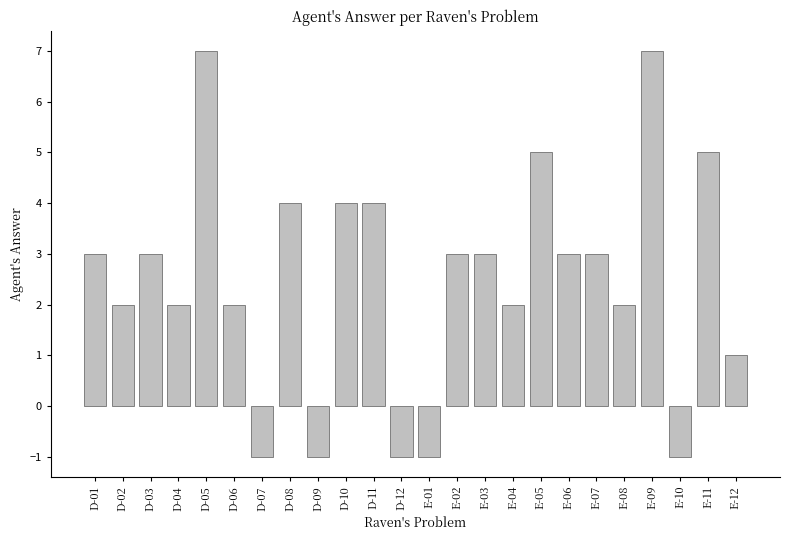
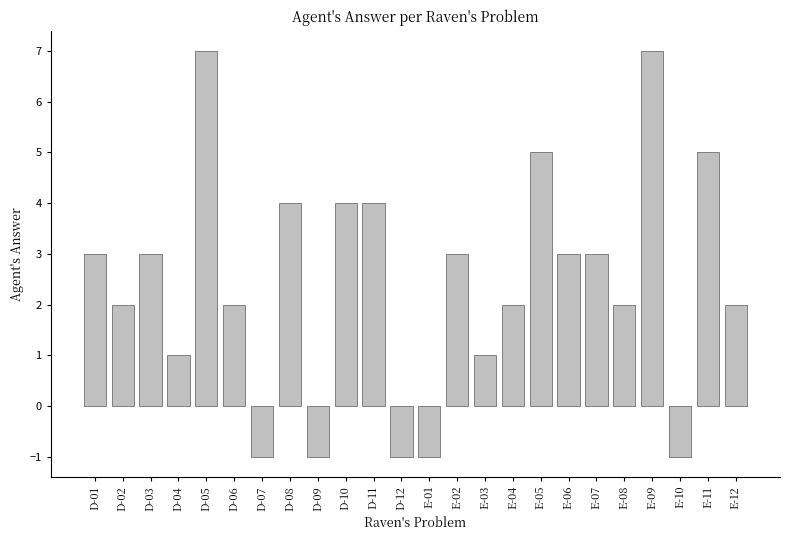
D-04: 2 -> 1
E-03: 3 -> 1
E-12: 1 -> 2
